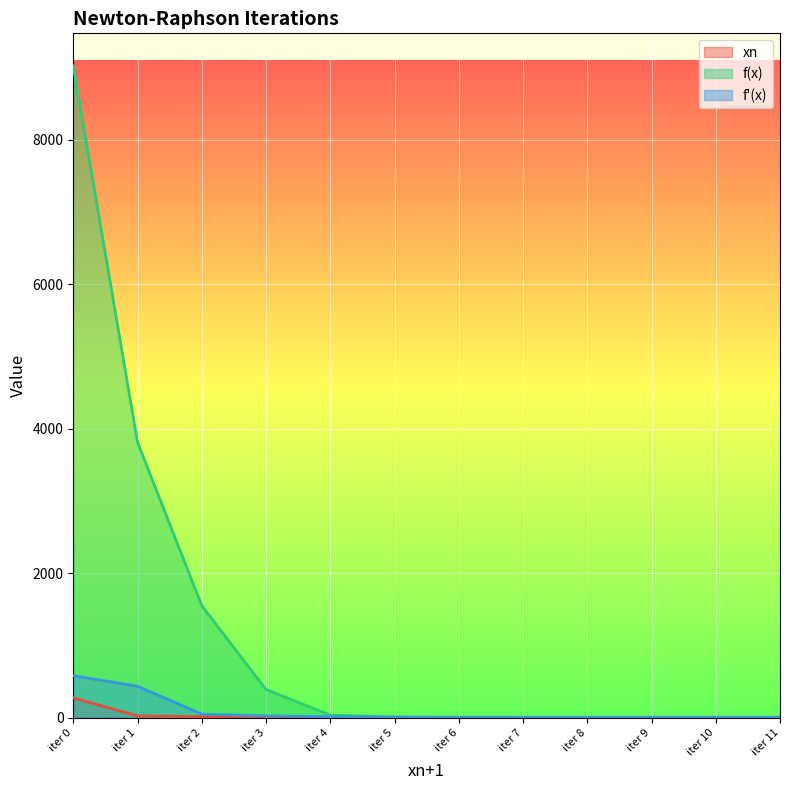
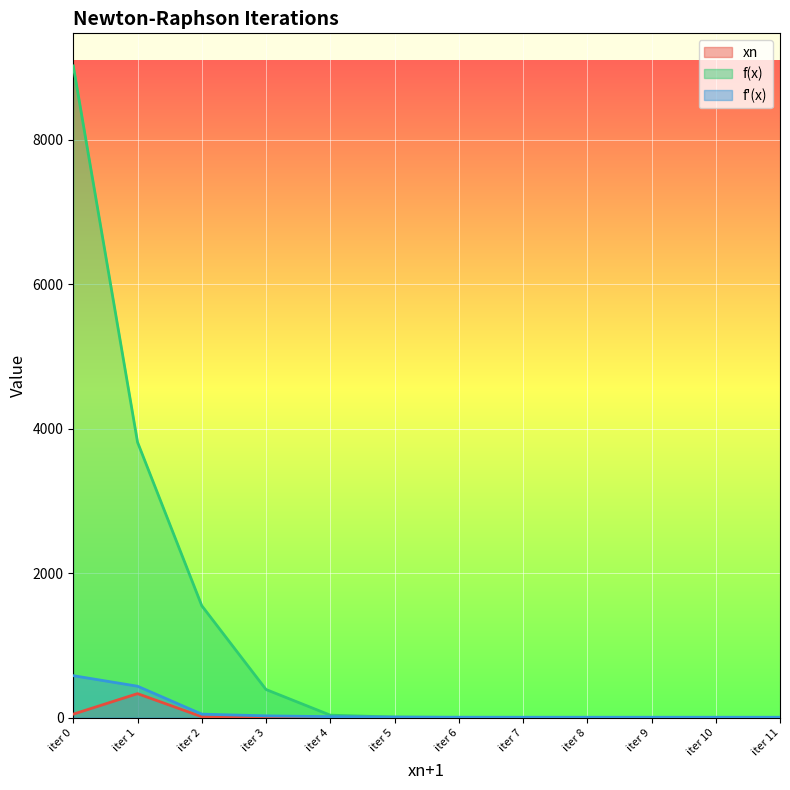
xn, iter 0: 300 -> 0
xn, iter 1: 0 -> 300
